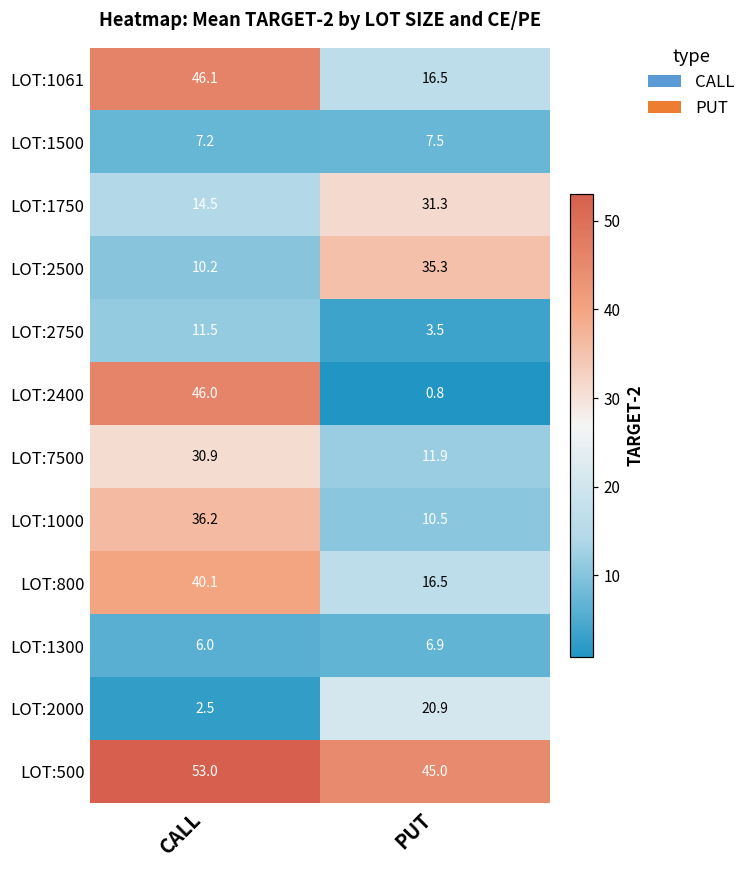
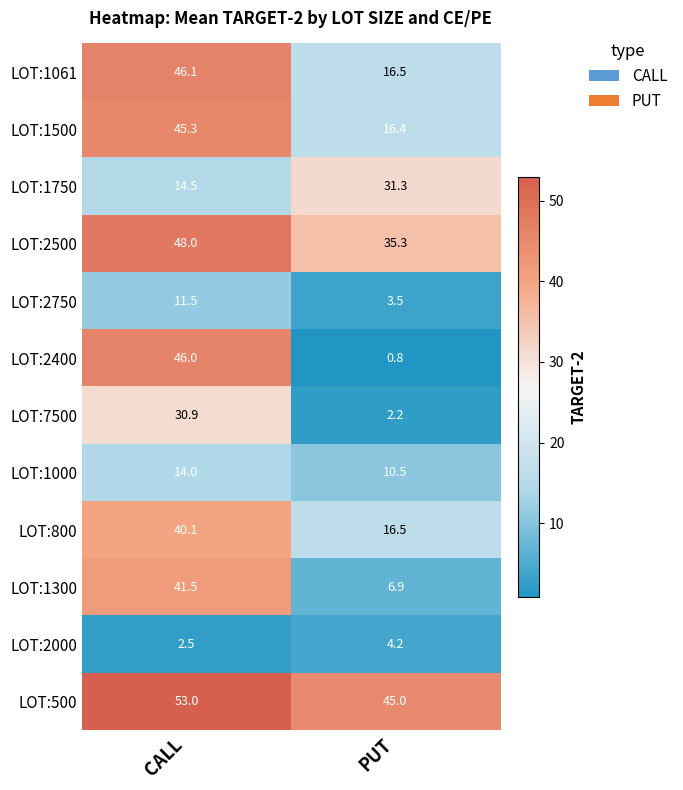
LOT:1500, CALL: 7.2 -> 45.3
LOT:1500, PUT: 7.5 -> 16.4
LOT:2500, CALL: 10.2 -> 48.0
LOT:7500, PUT: 11.9 -> 2.2
LOT:1000, CALL: 36.2 -> 14.0
LOT:1300, CALL: 6.0 -> 41.5
LOT:2000, PUT: 20.9 -> 4.2
